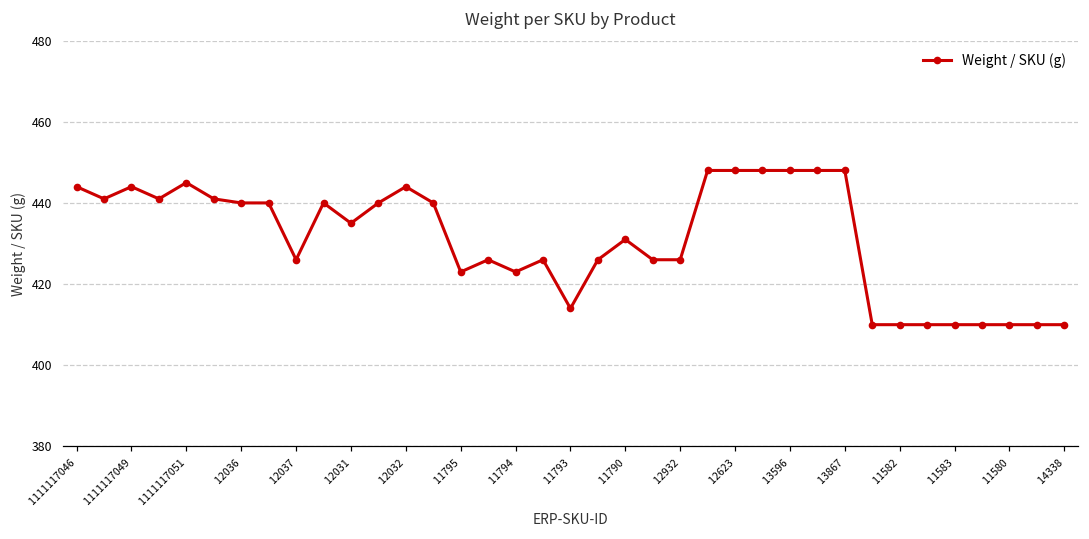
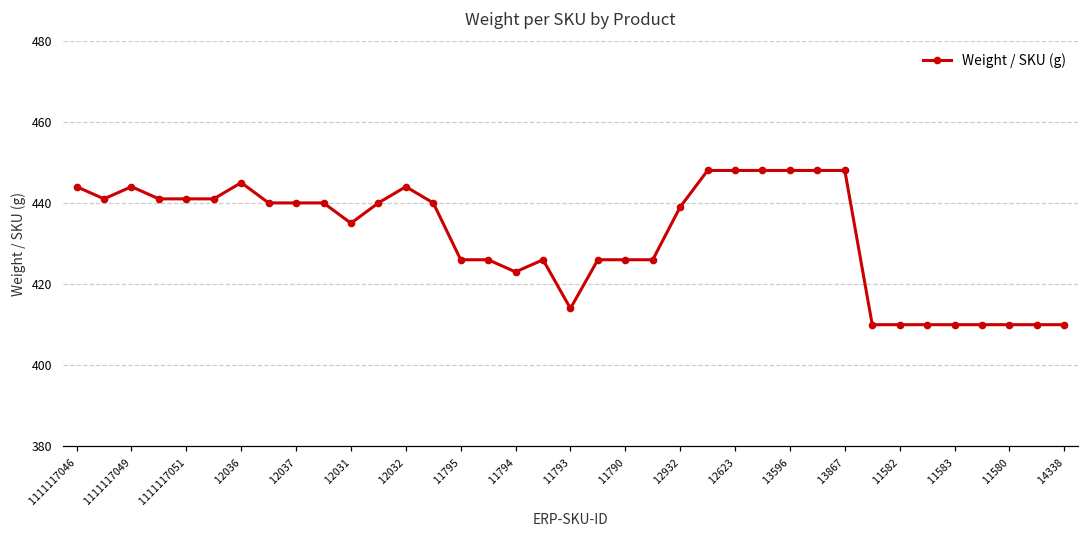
1111117051: 445 -> 441
12036: 440 -> 445
12037: 426 -> 440
11795: 423 -> 426
11790: 431 -> 426
12932: 426 -> 439
